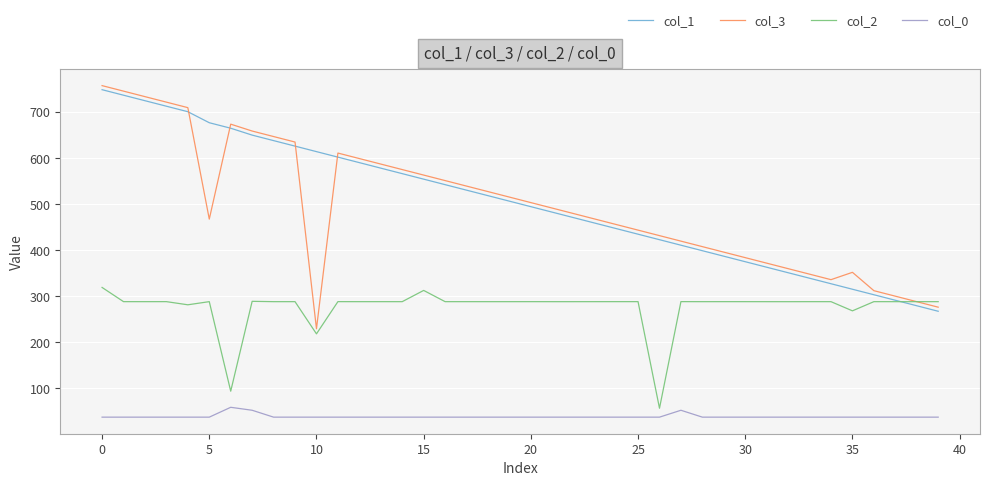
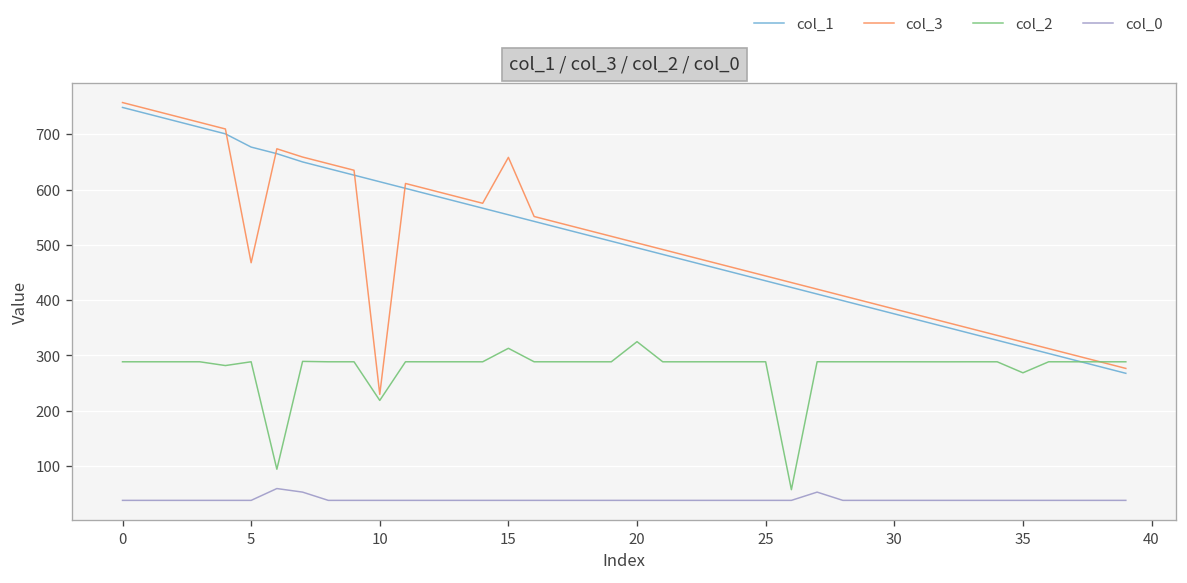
col_2, 0: 320 -> 290
col_3, 15: 560 -> 660
col_2, 20: 290 -> 320
col_3, 35: 350 -> 320
